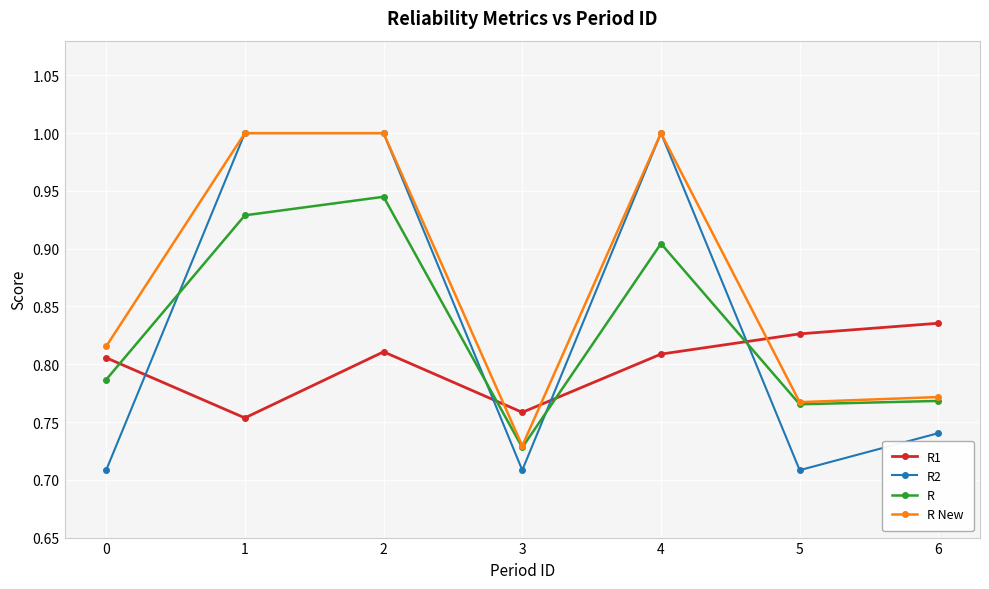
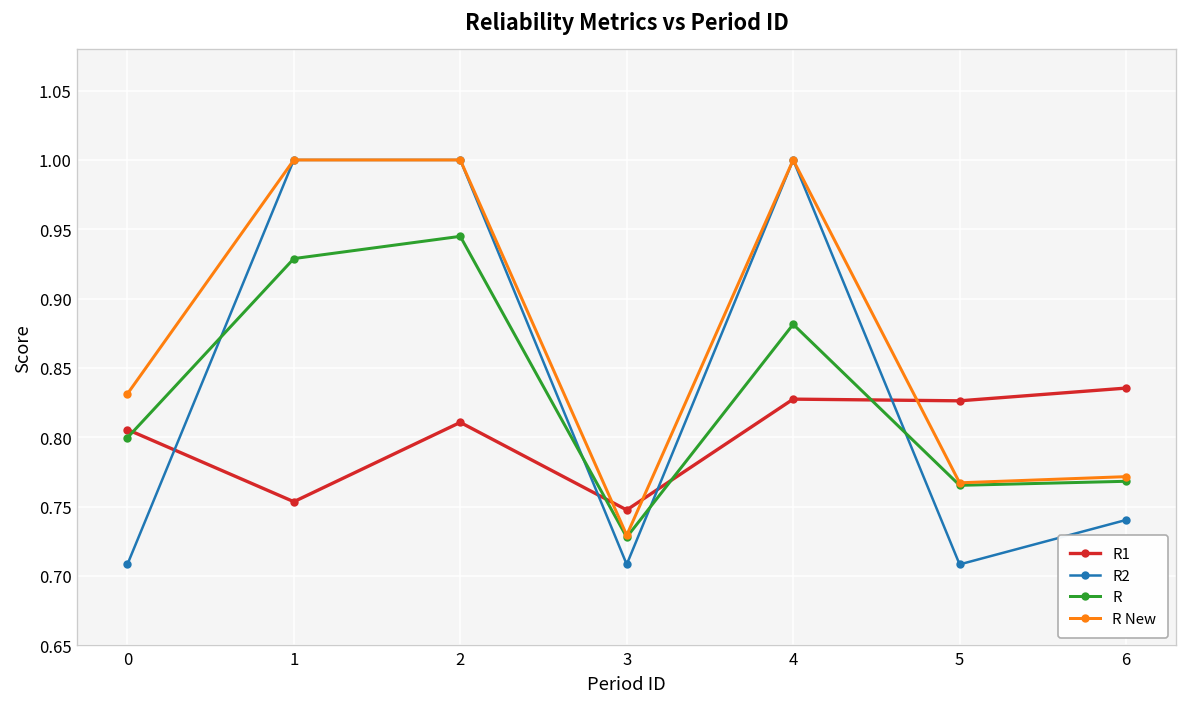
R, 0: 0.787 -> 0.800
R New, 0: 0.815 -> 0.831
R1, 3: 0.758 -> 0.748
R1, 4: 0.809 -> 0.828
R, 4: 0.904 -> 0.881
